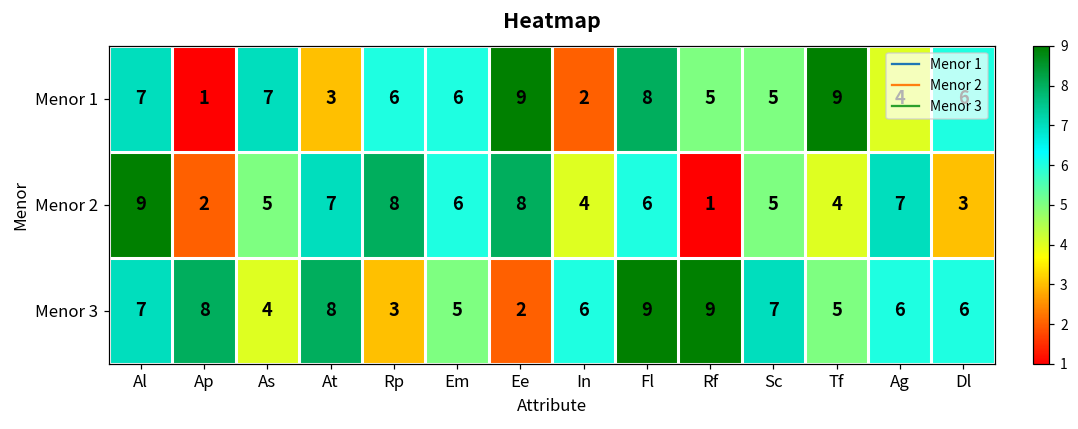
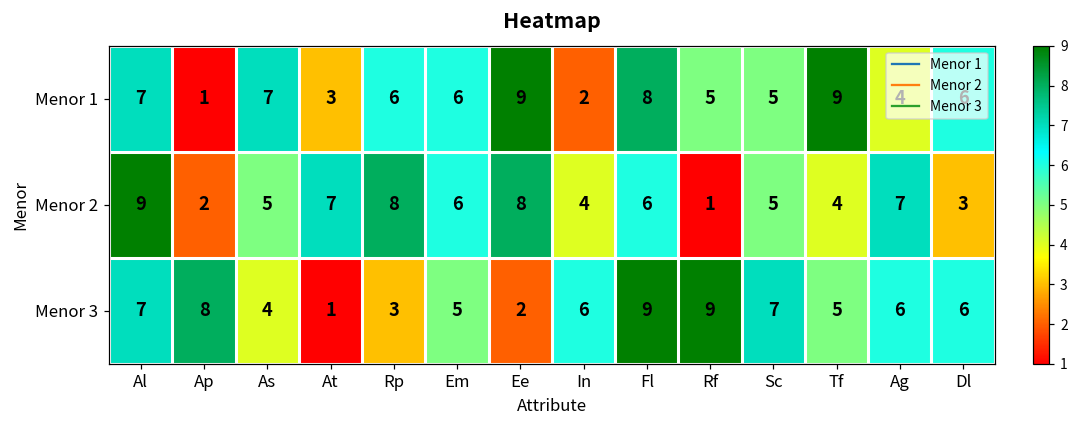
Menor 3, At: 8 -> 1
